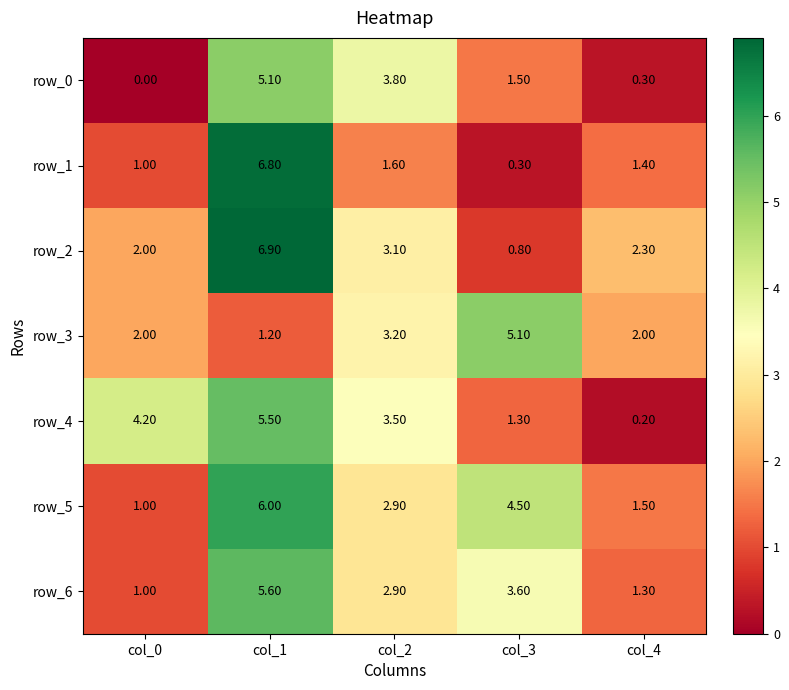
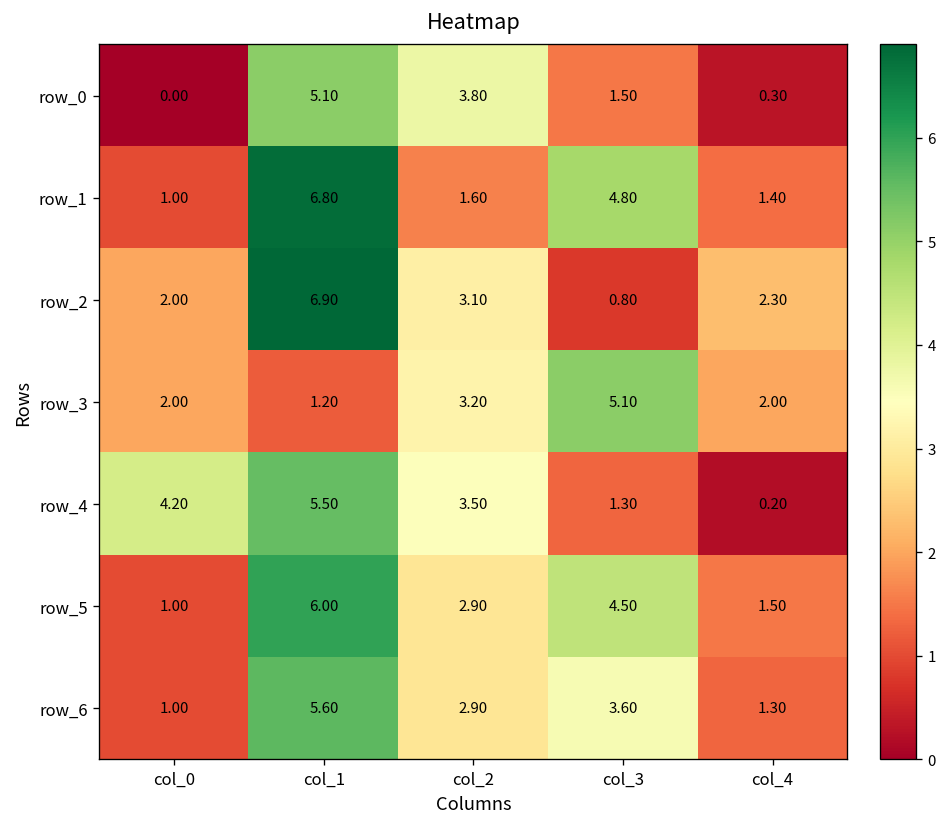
row_1, col_3: 0.30 -> 4.80
